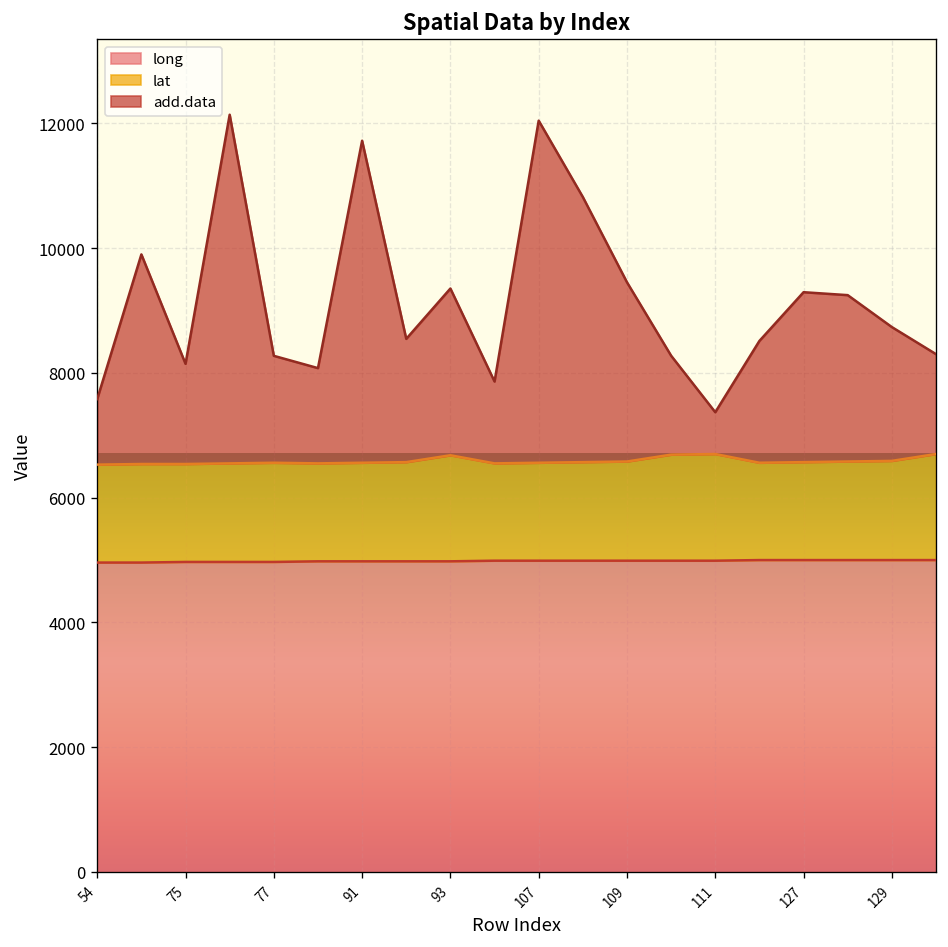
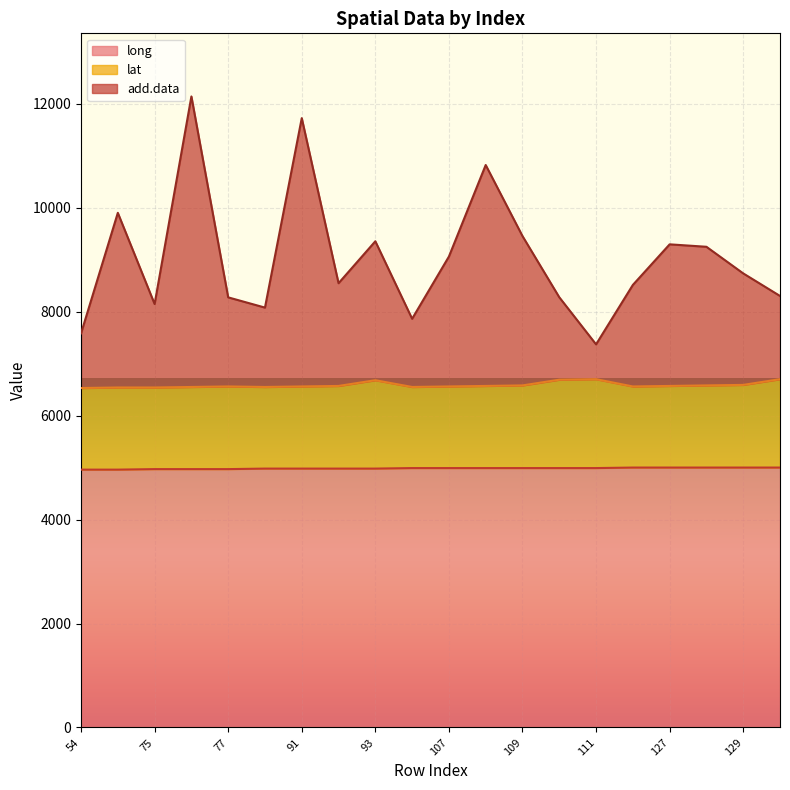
add.data, 107: 5500 -> 2500
